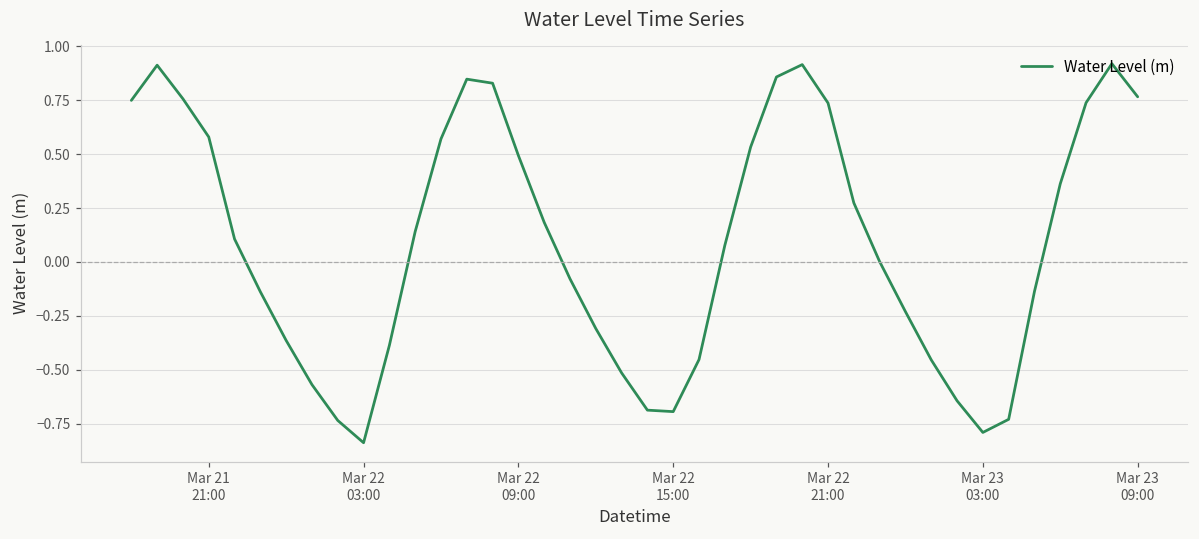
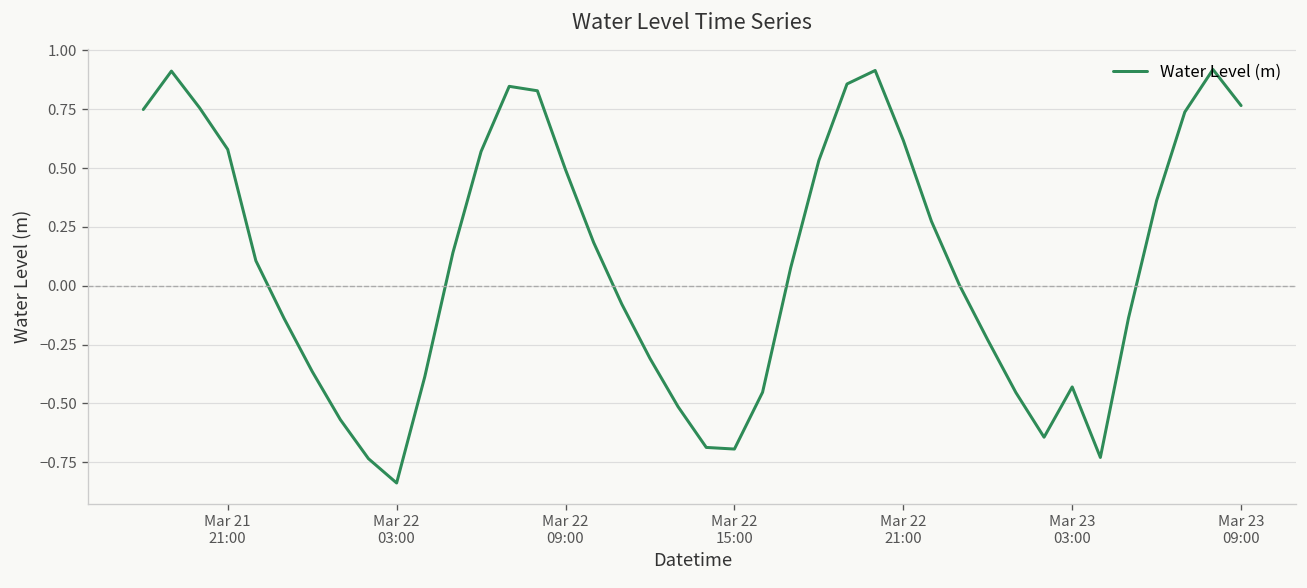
Mar 22 21:00: 0.74 -> 0.62
Mar 23 03:00: -0.79 -> -0.43
